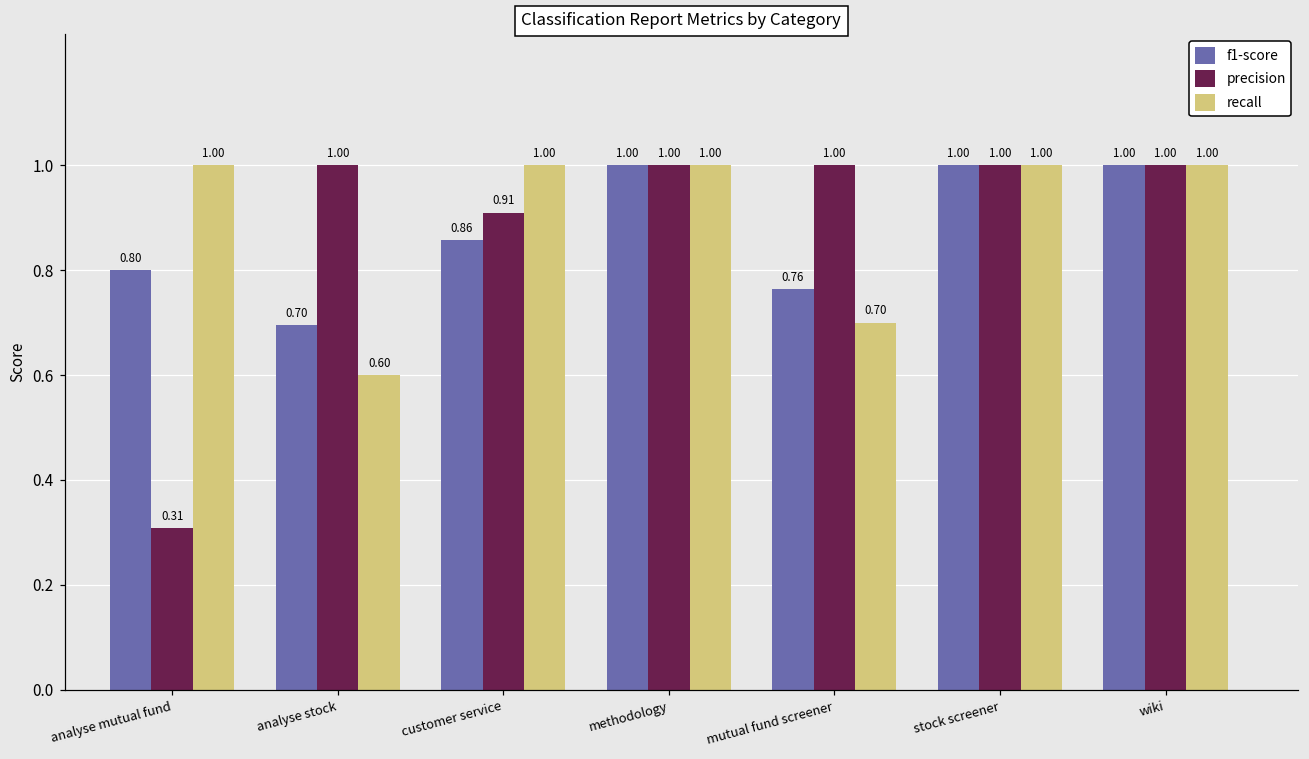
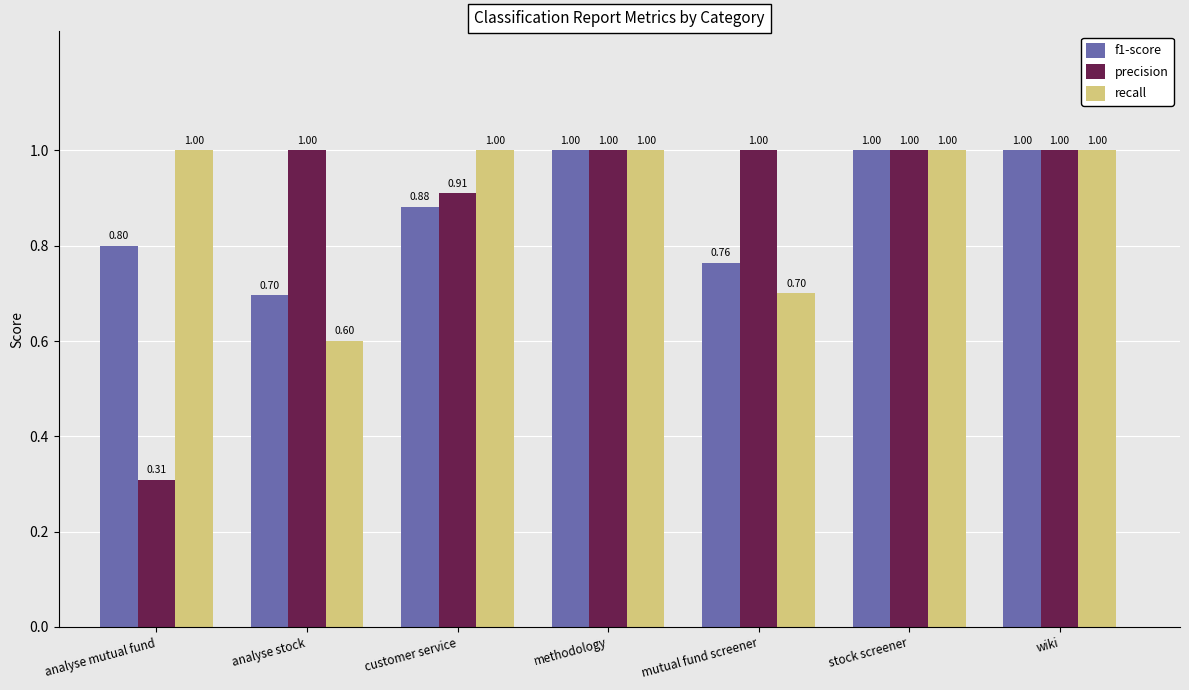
f1-score, customer service: 0.86 -> 0.88
